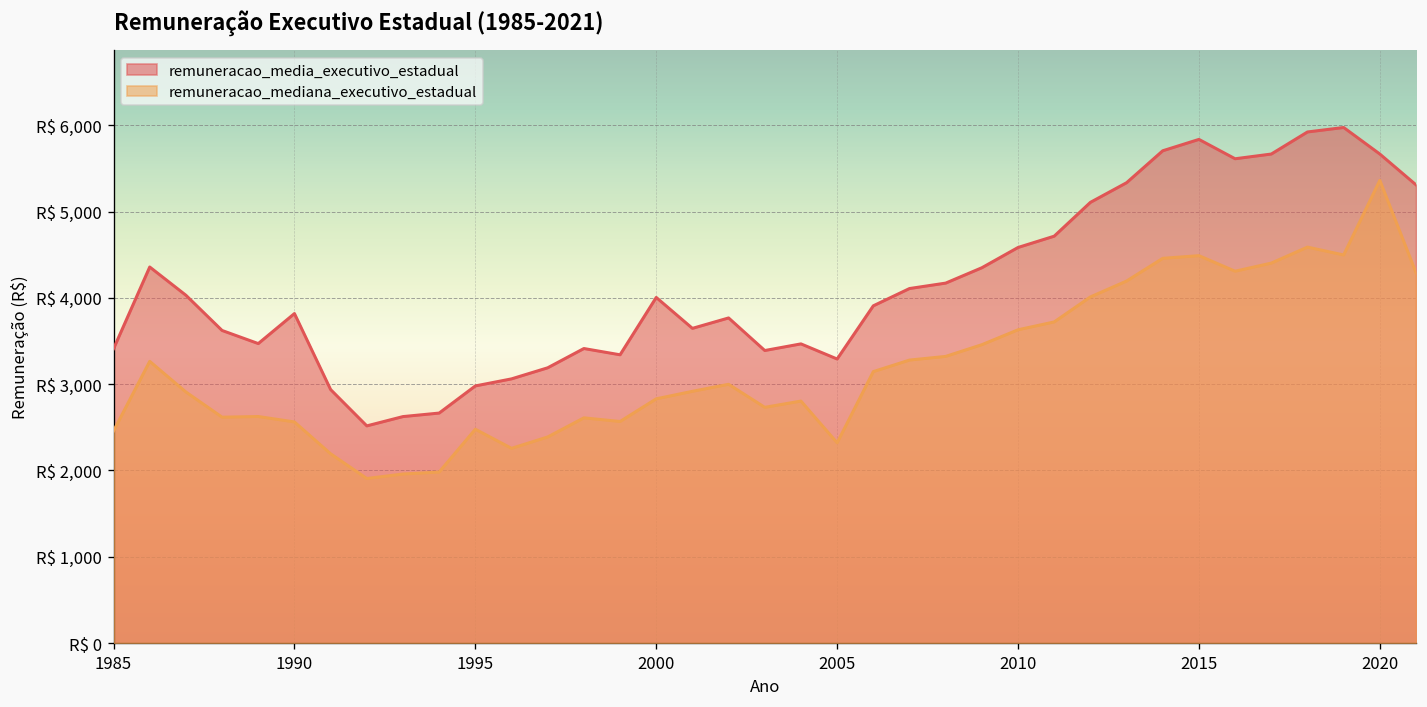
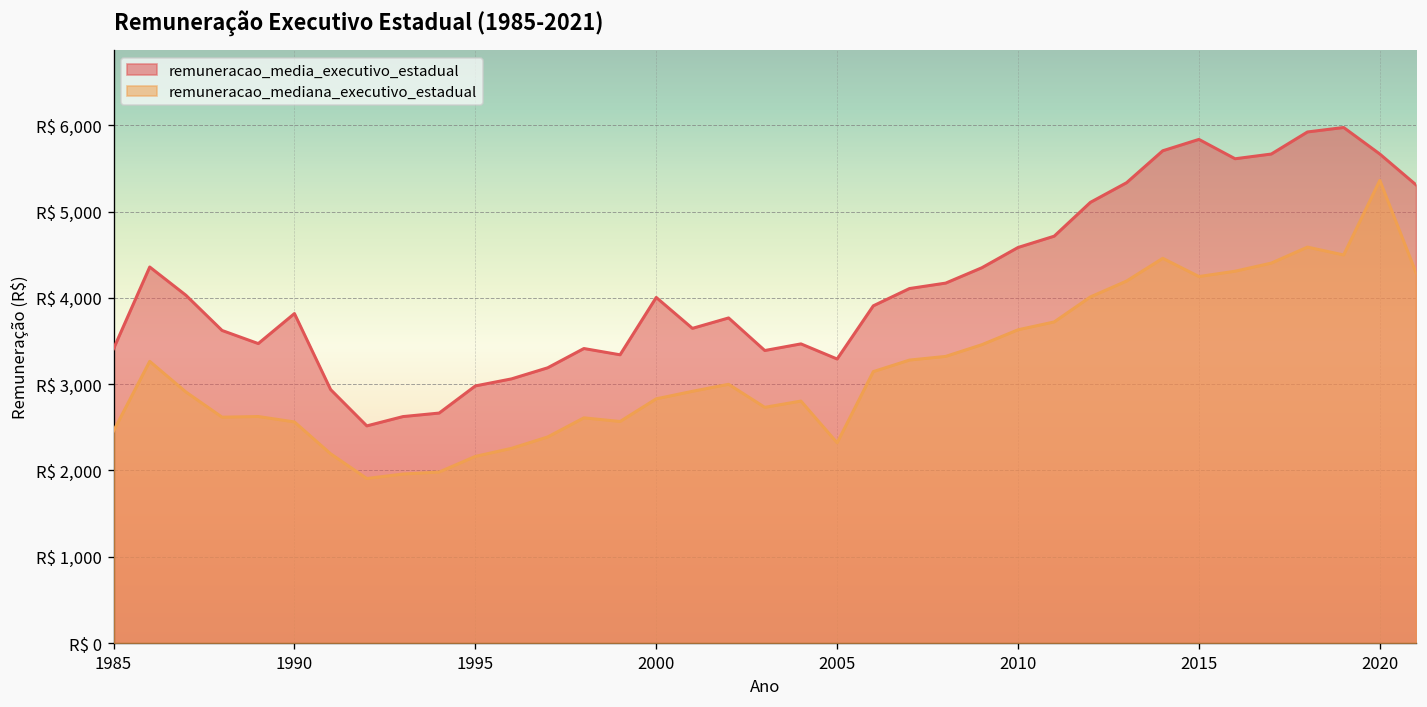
remuneracao_mediana_executivo_estadual, 1995: R$ 2,500 -> R$ 2,200
remuneracao_mediana_executivo_estadual, 2015: R$ 4,500 -> R$ 4,200
